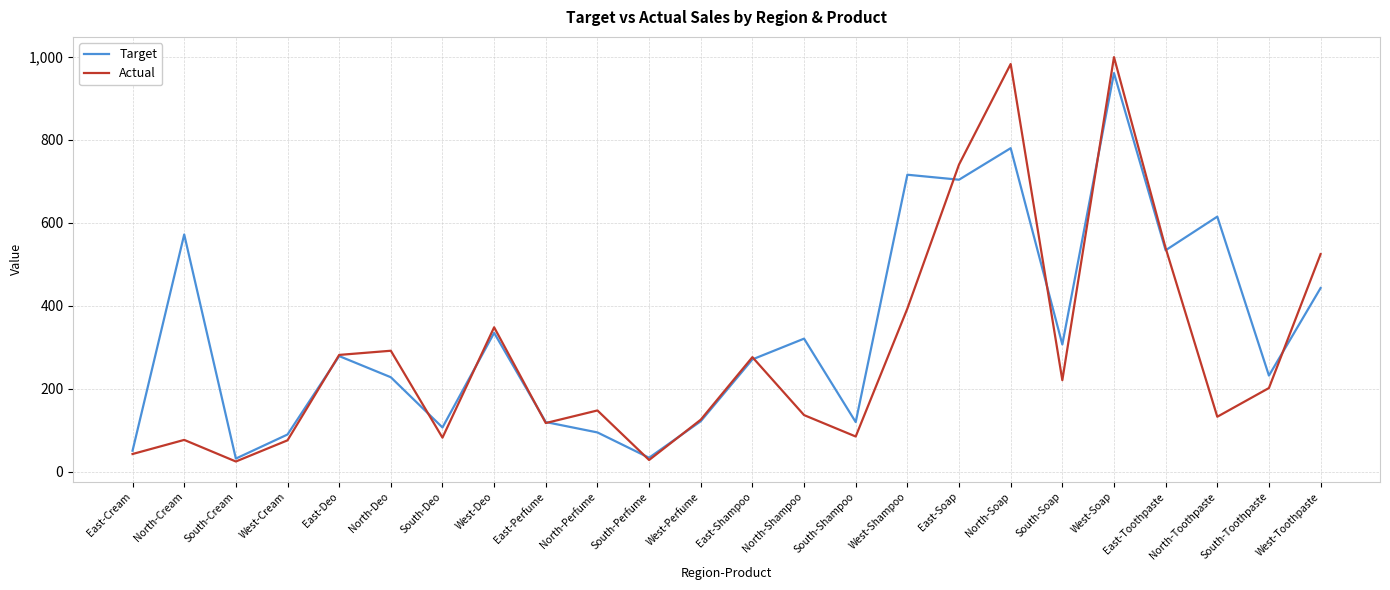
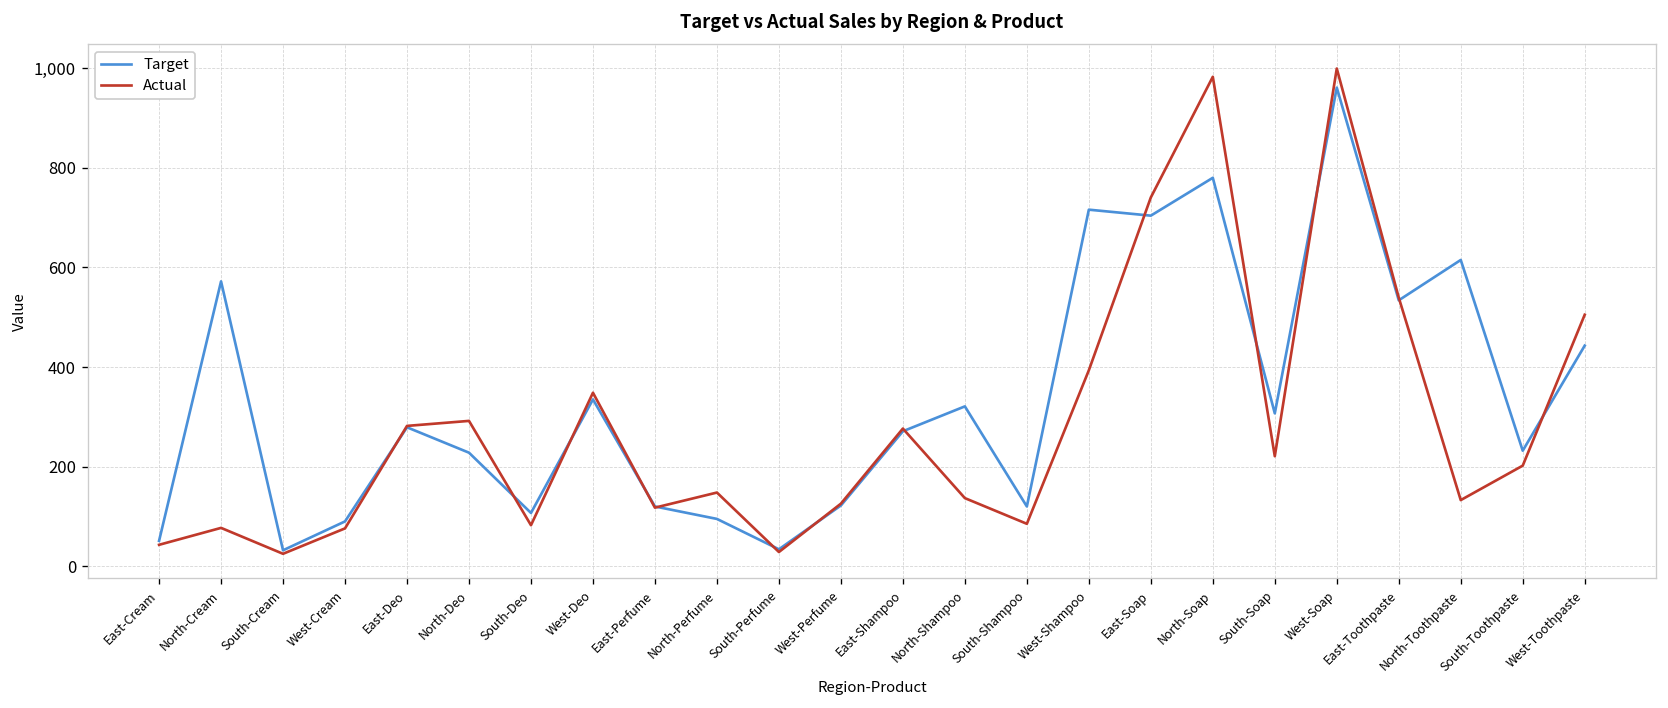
Actual, West-Toothpaste: 520 -> 510
